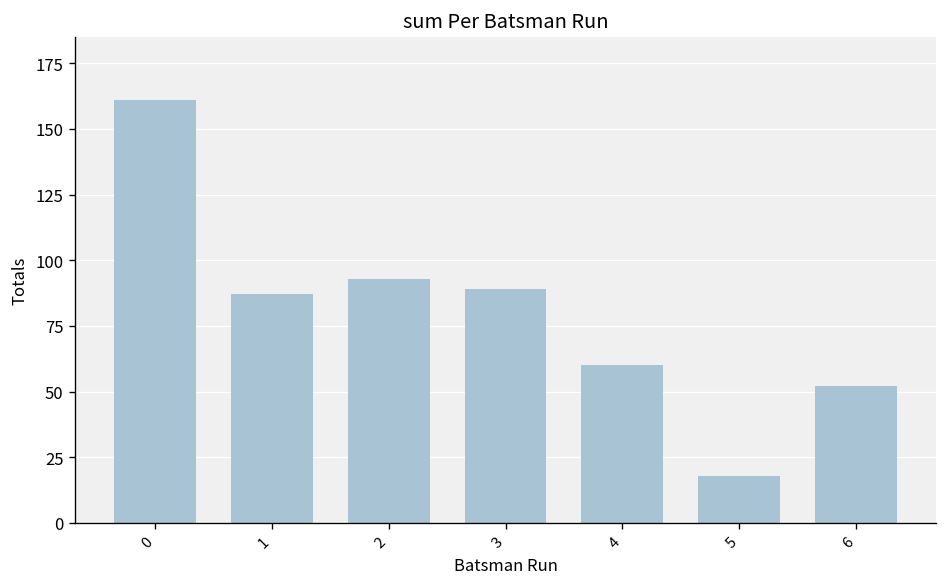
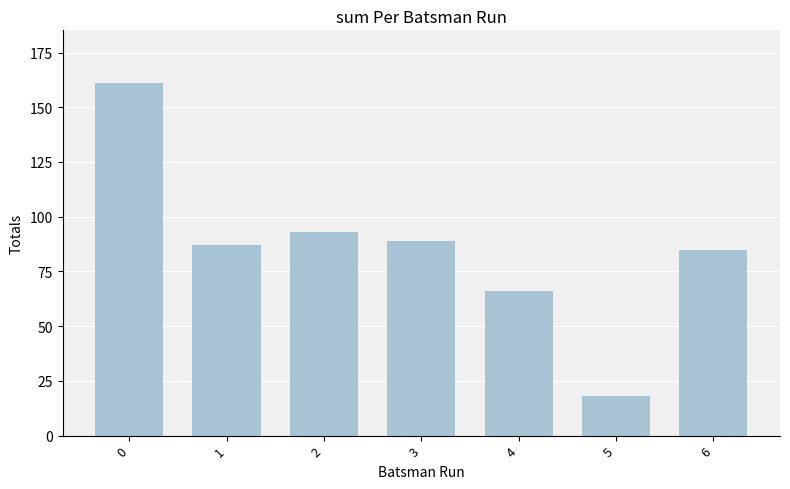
4: 60 -> 66
6: 52 -> 85
